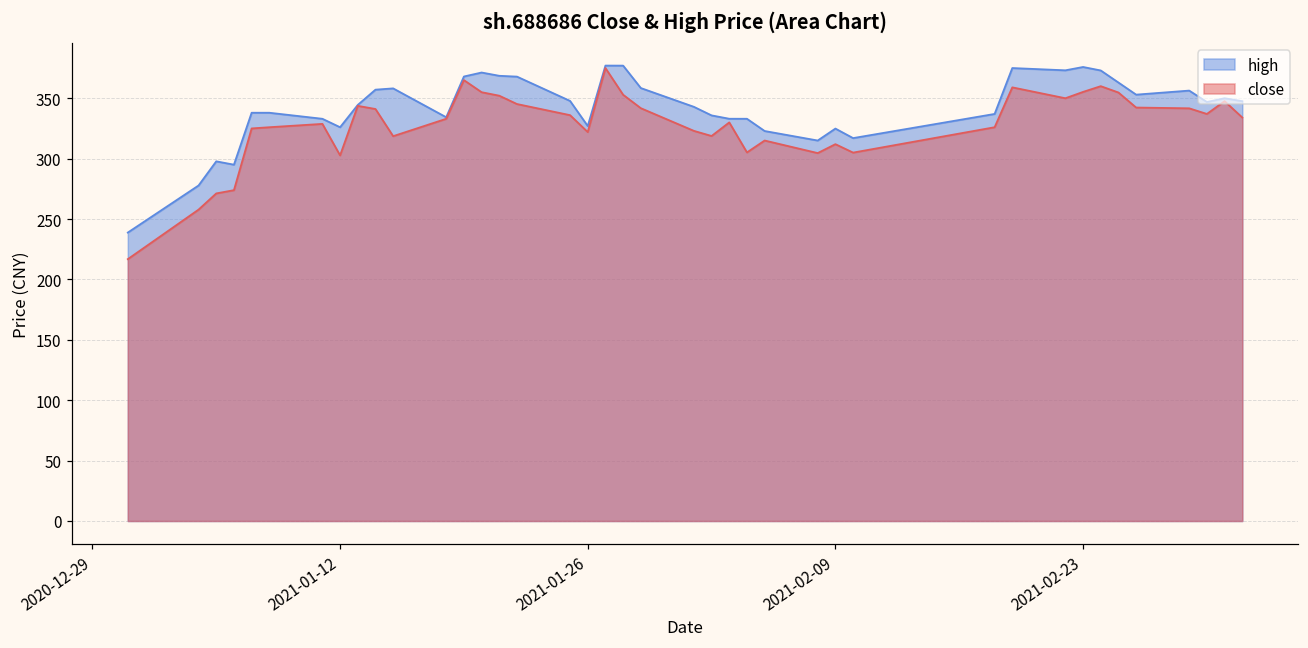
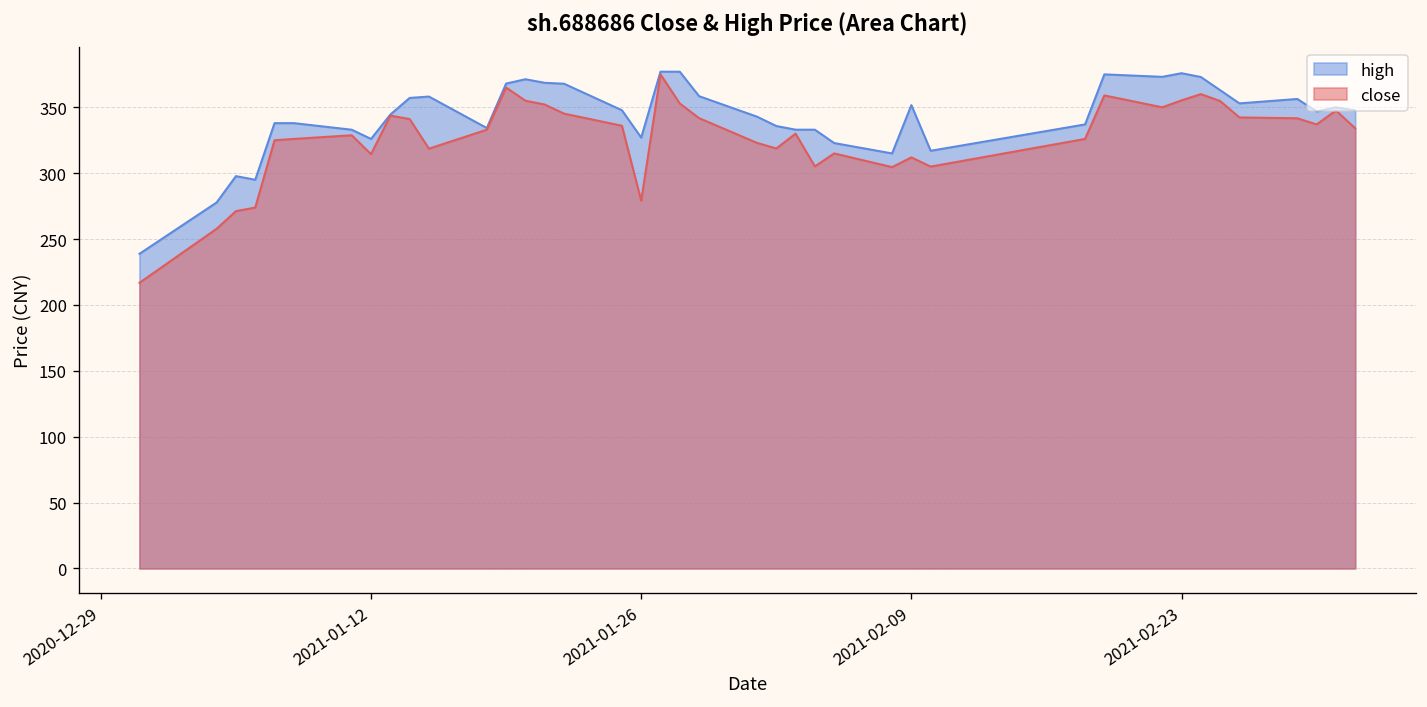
close, 2021-01-12: 303 -> 314
close, 2021-01-26: 322 -> 279
high, 2021-02-09: 325 -> 352
